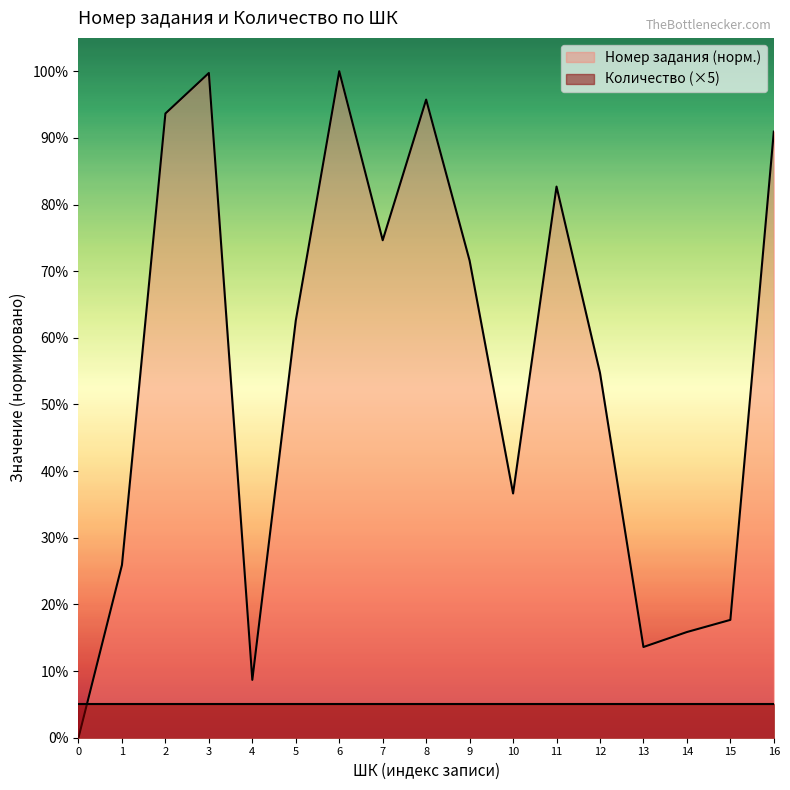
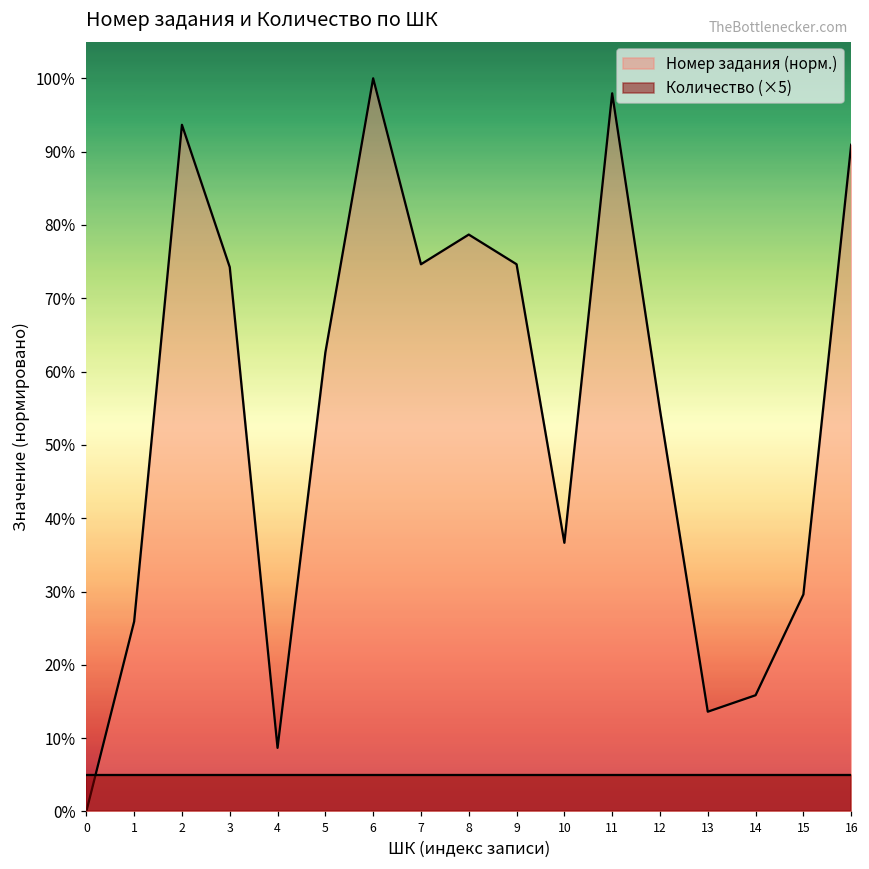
Номер задания (норм.), 3: 100% -> 74%
Номер задания (норм.), 8: 96% -> 79%
Номер задания (норм.), 9: 72% -> 75%
Номер задания (норм.), 11: 83% -> 98%
Номер задания (норм.), 15: 18% -> 30%
